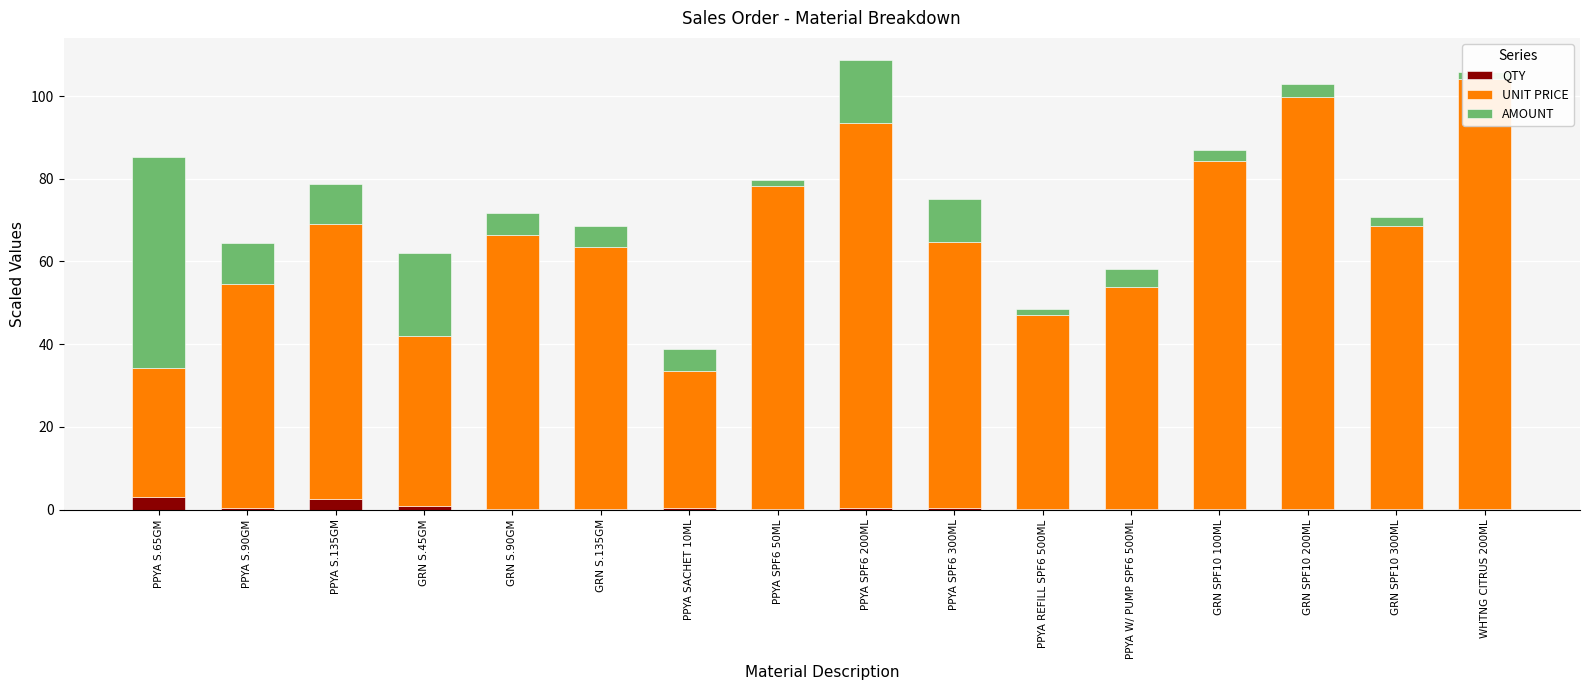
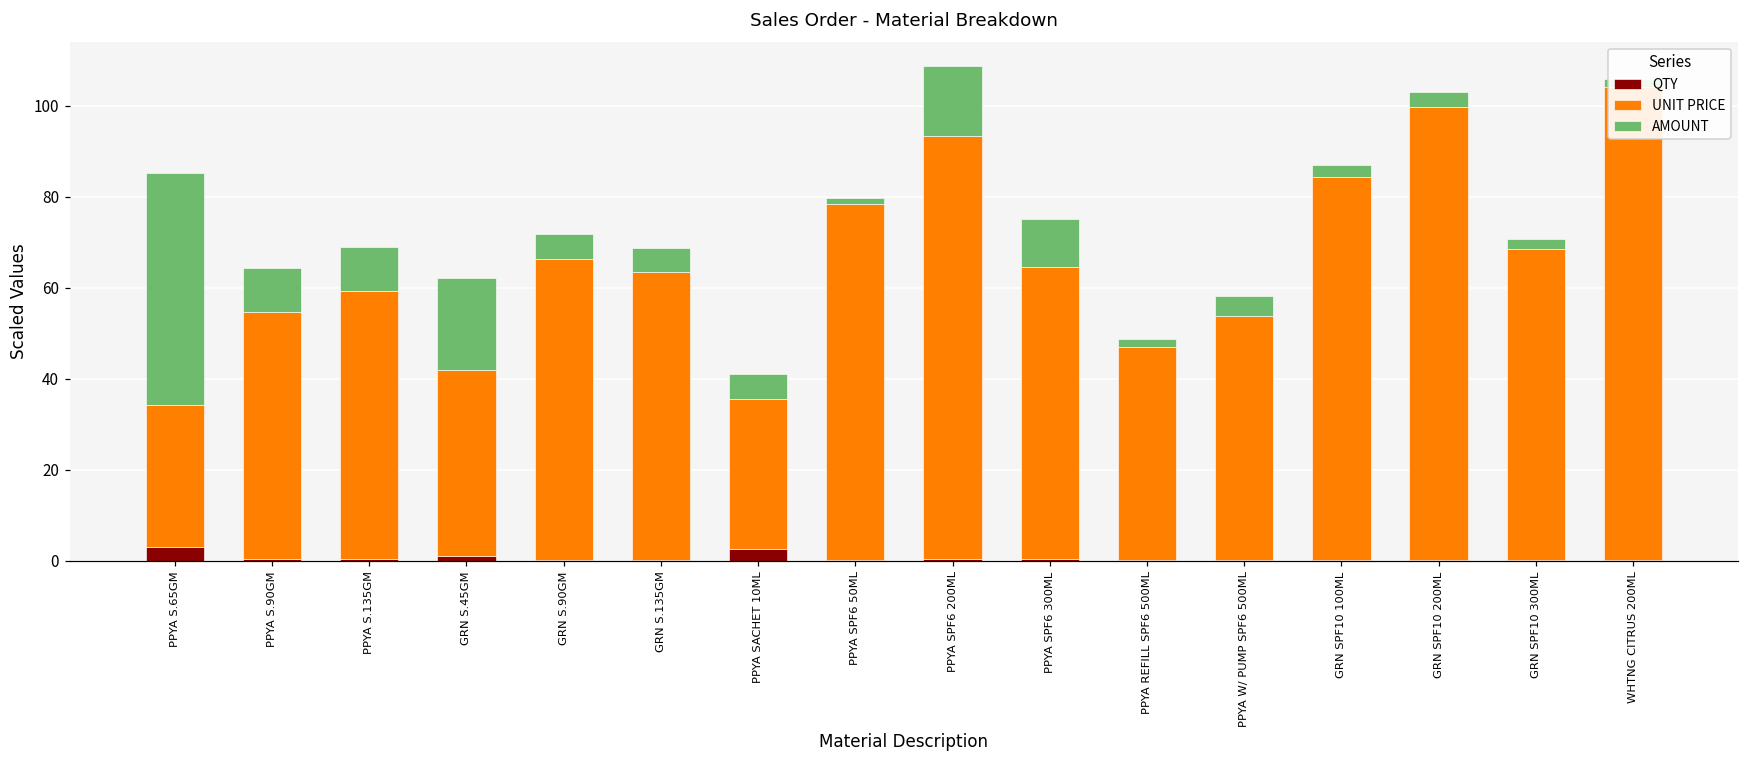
QTY, PPYA S.135GM: 3 -> 0
UNIT PRICE, PPYA S.135GM: 67 -> 59
QTY, PPYA SACHET 10ML: 0 -> 2
